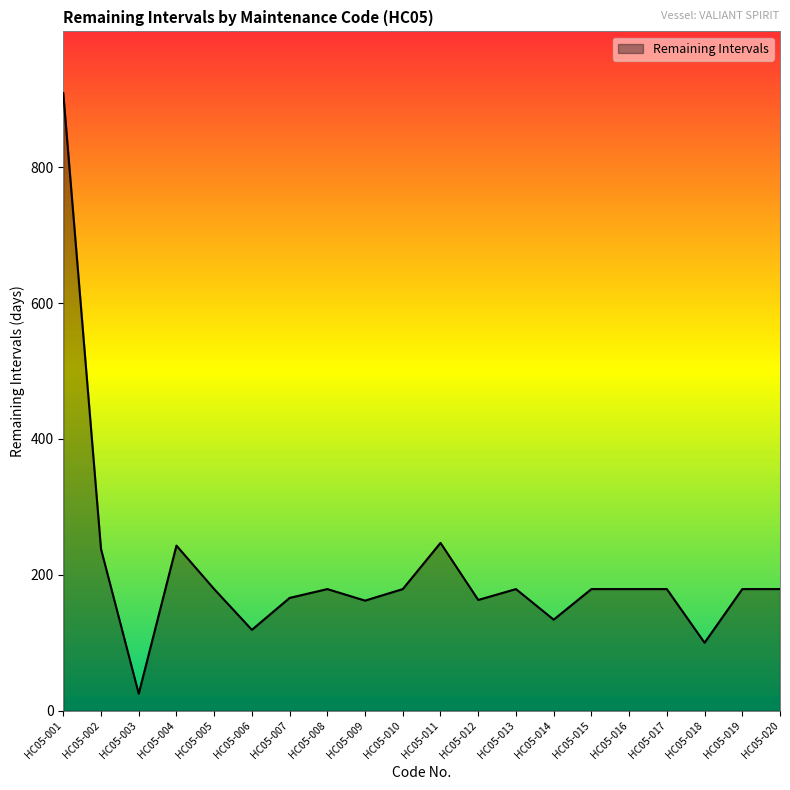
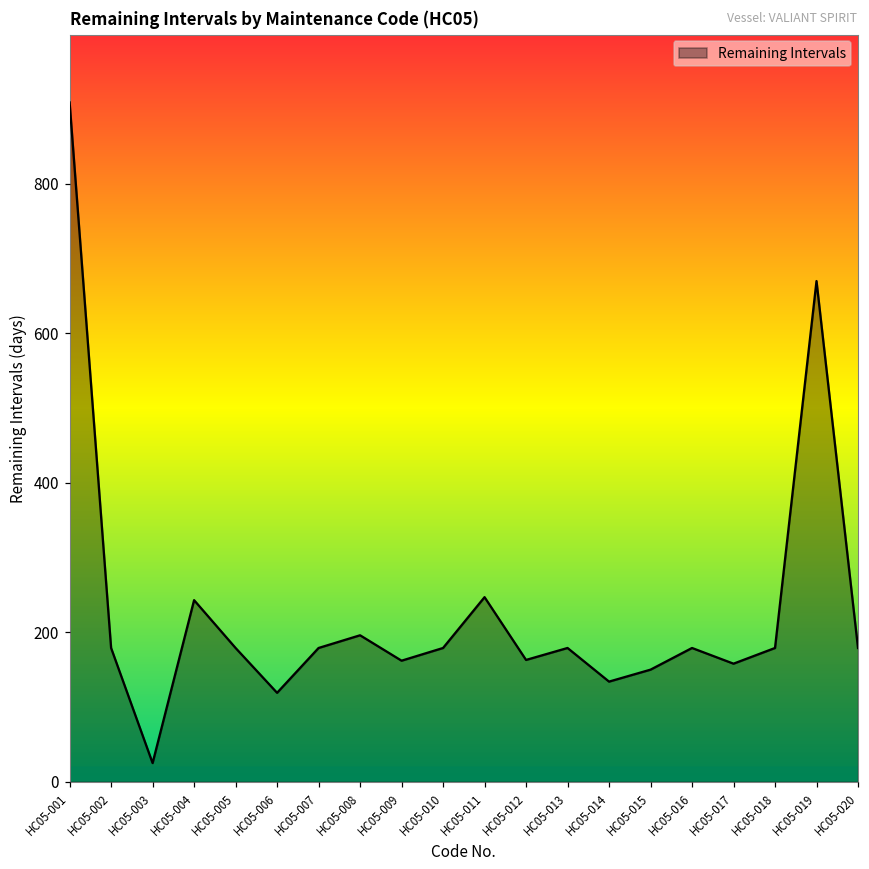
HC05-002: 240 -> 180
HC05-007: 170 -> 180
HC05-008: 180 -> 200
HC05-015: 180 -> 150
HC05-017: 180 -> 160
HC05-018: 100 -> 180
HC05-019: 180 -> 670
